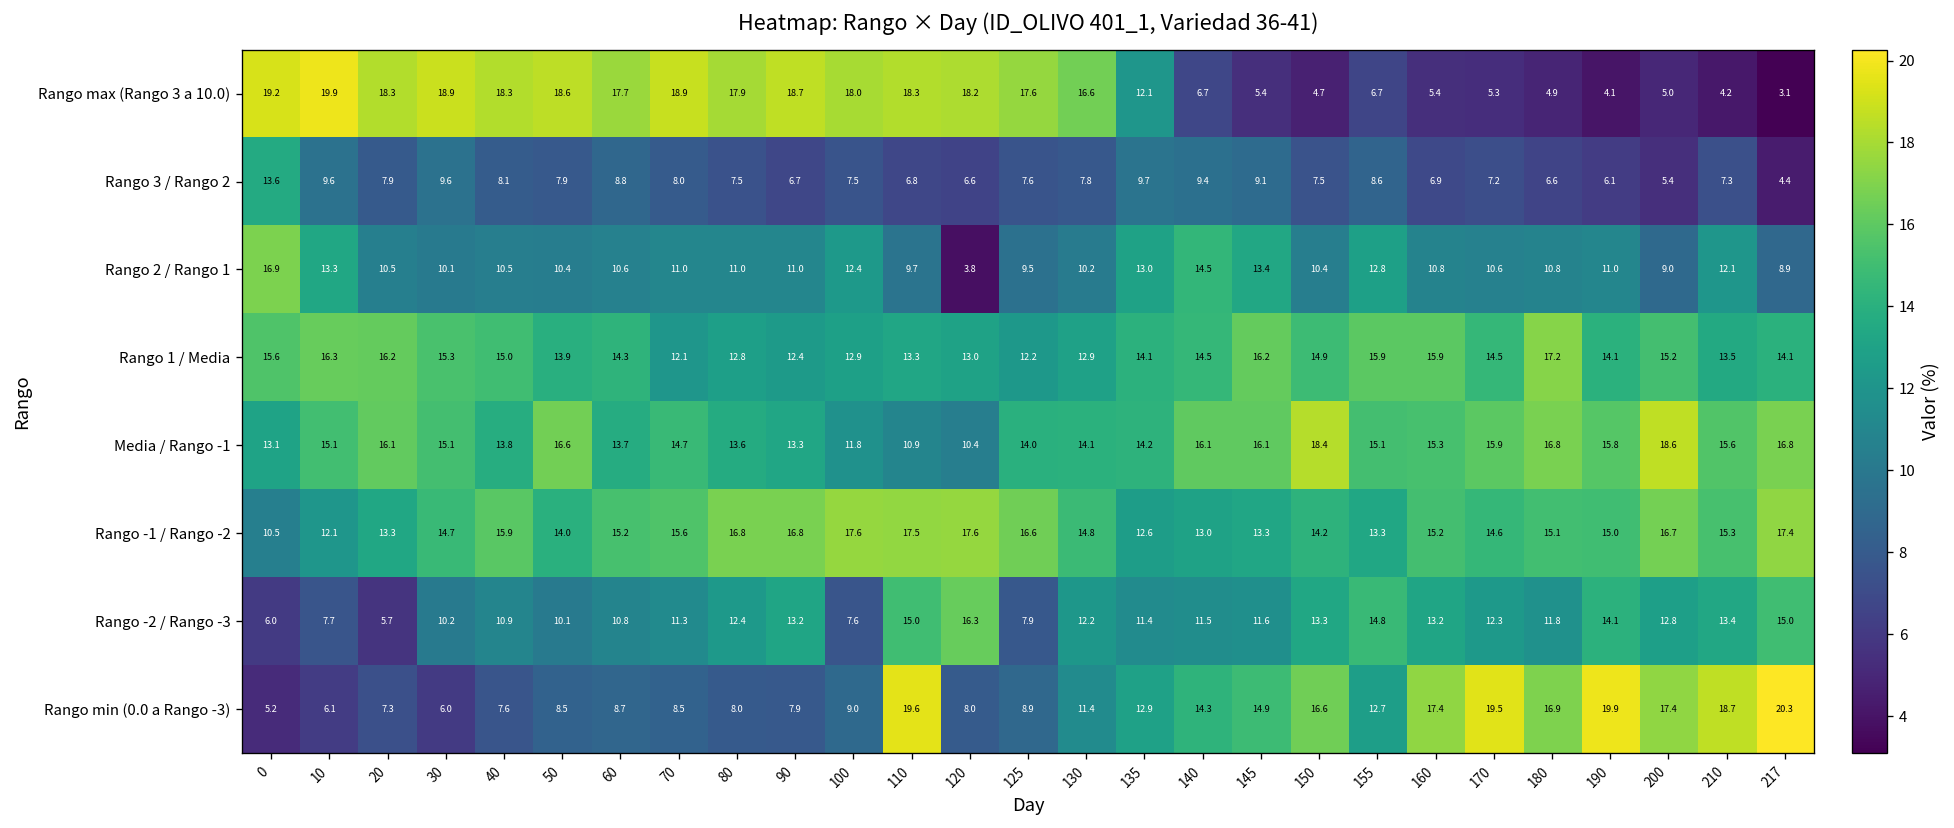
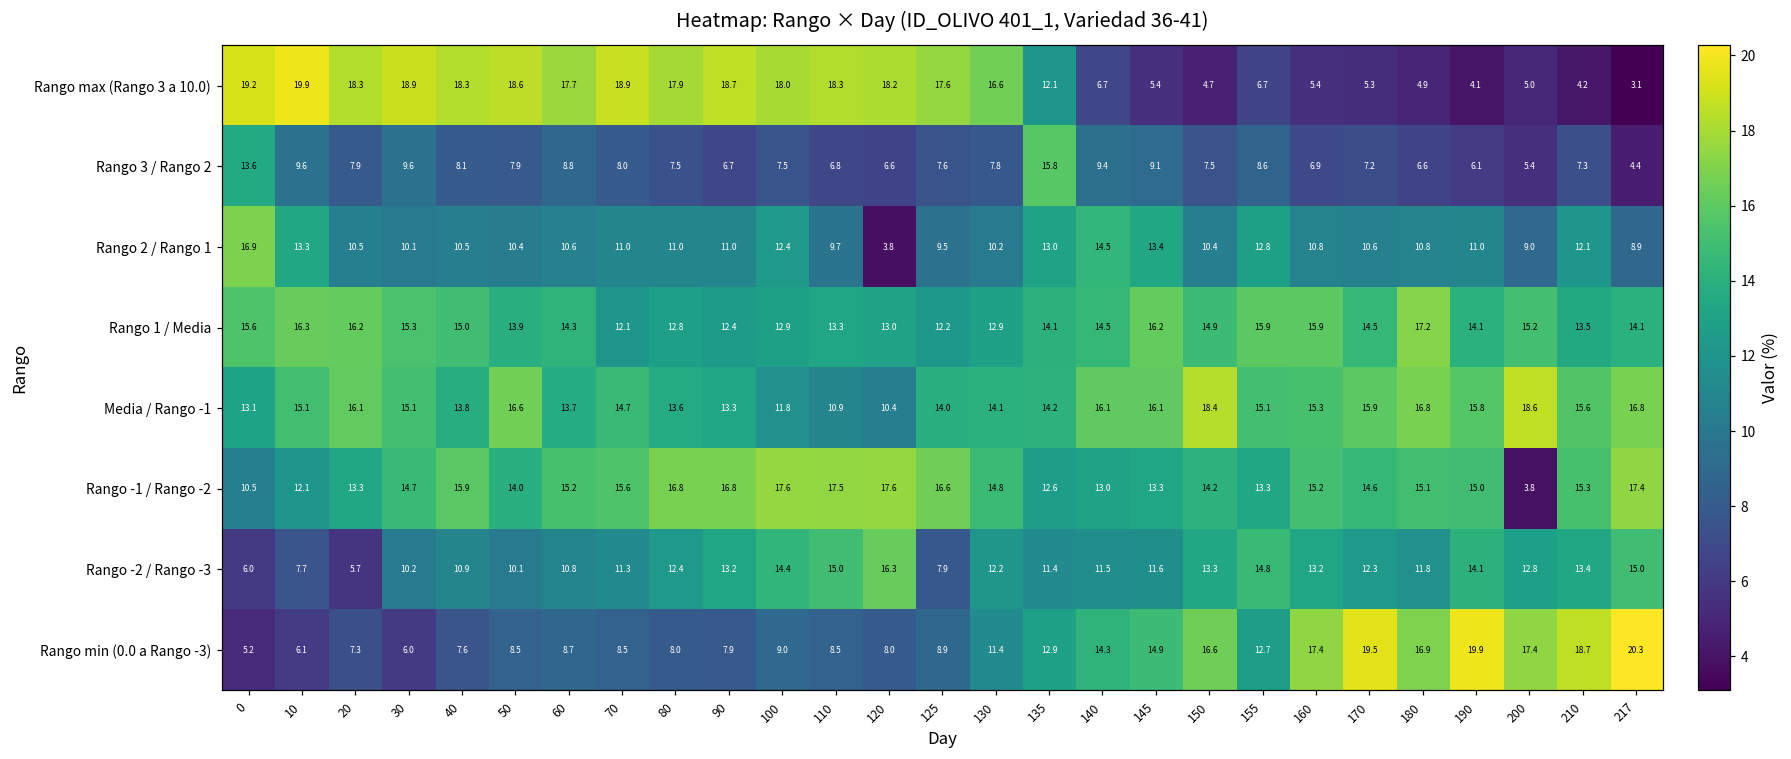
Rango 3 / Rango 2, 135: 9.7 -> 15.8
Rango -1 / Rango -2, 200: 16.7 -> 3.8
Rango -2 / Rango -3, 100: 7.6 -> 14.4
Rango min (0.0 a Rango -3), 110: 19.6 -> 8.5
